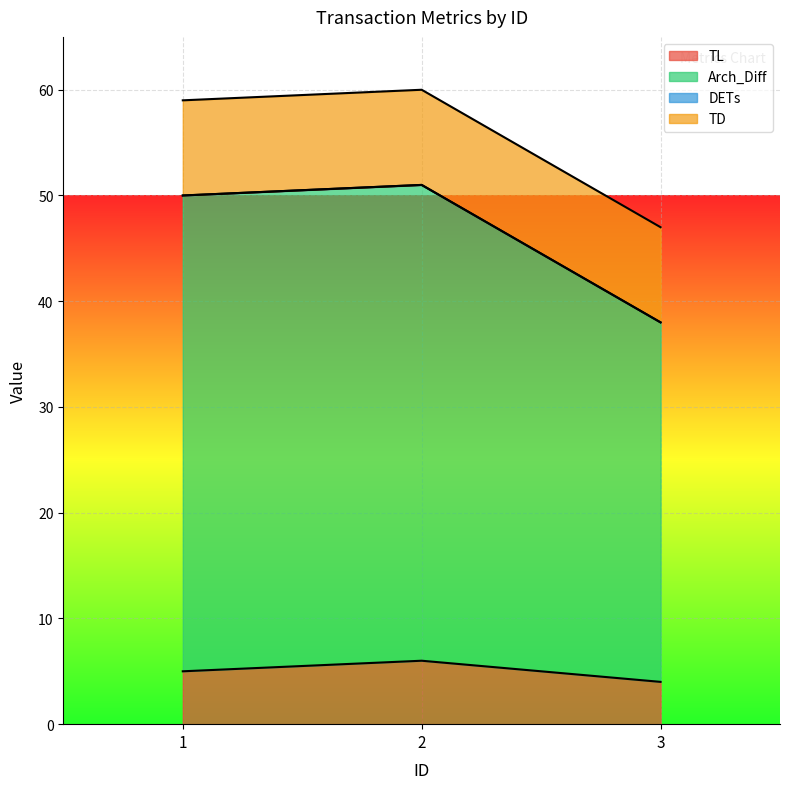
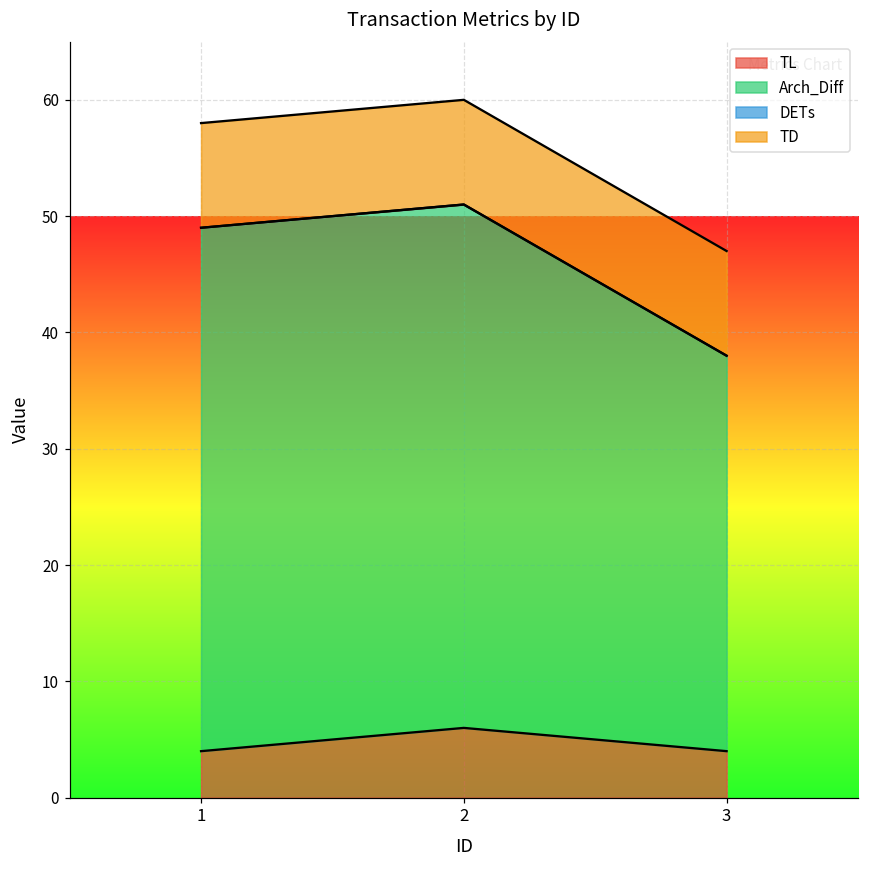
TL, 1: 5 -> 4
